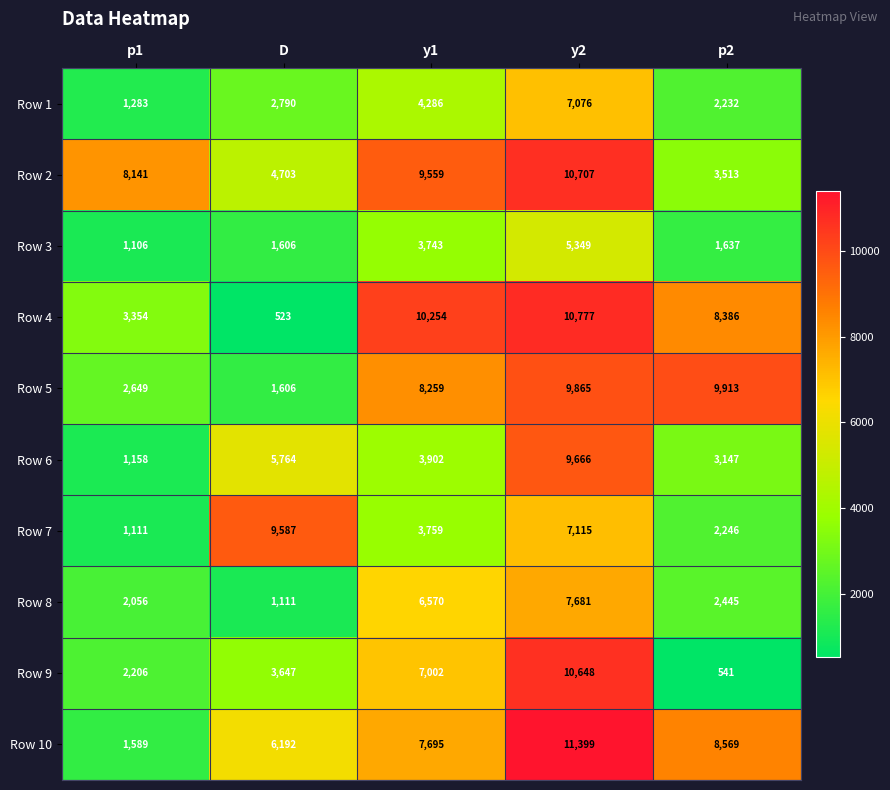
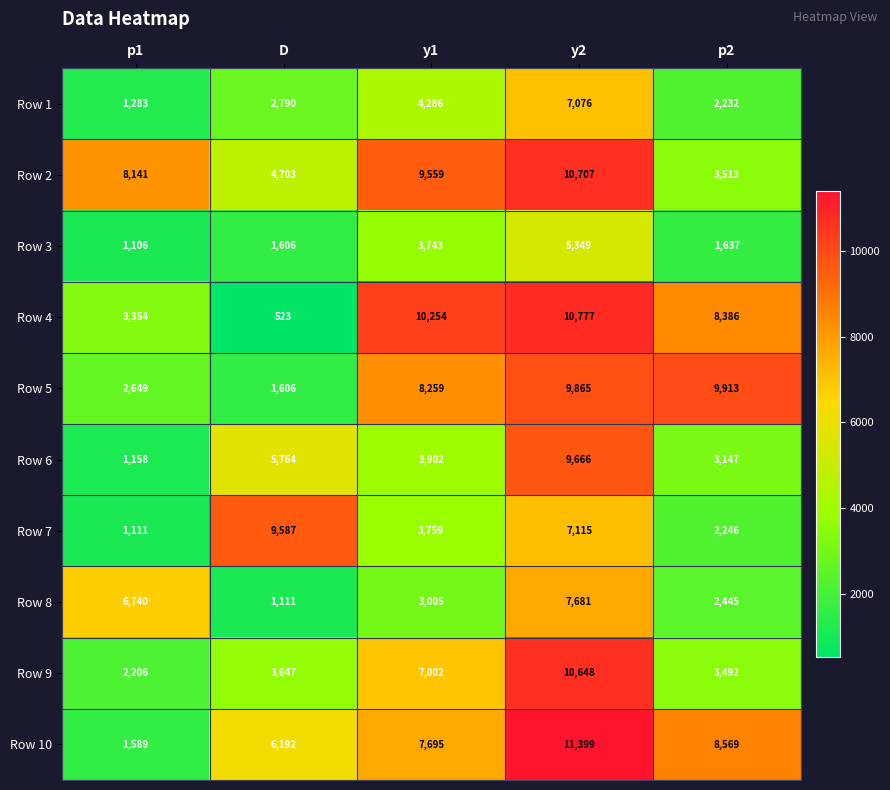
Row 8, p1: 2,056 -> 6,740
Row 8, y1: 6,570 -> 3,005
Row 9, p2: 541 -> 3,492
